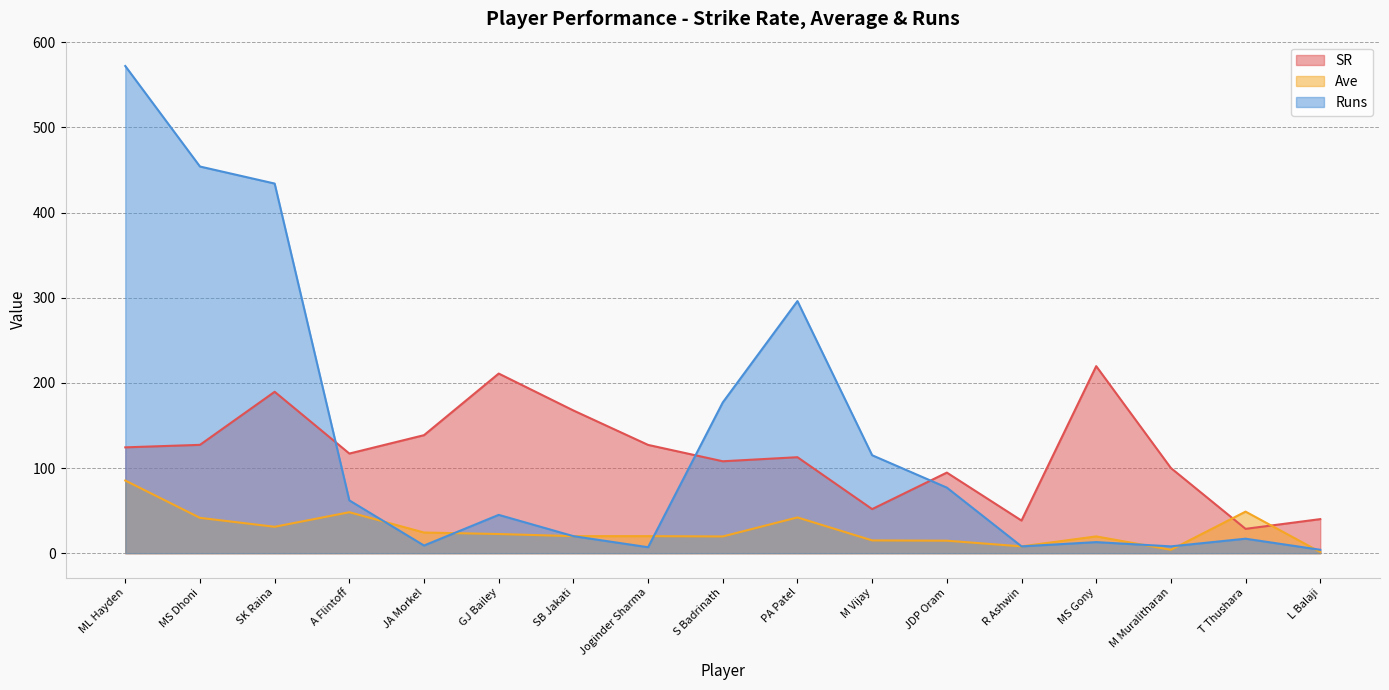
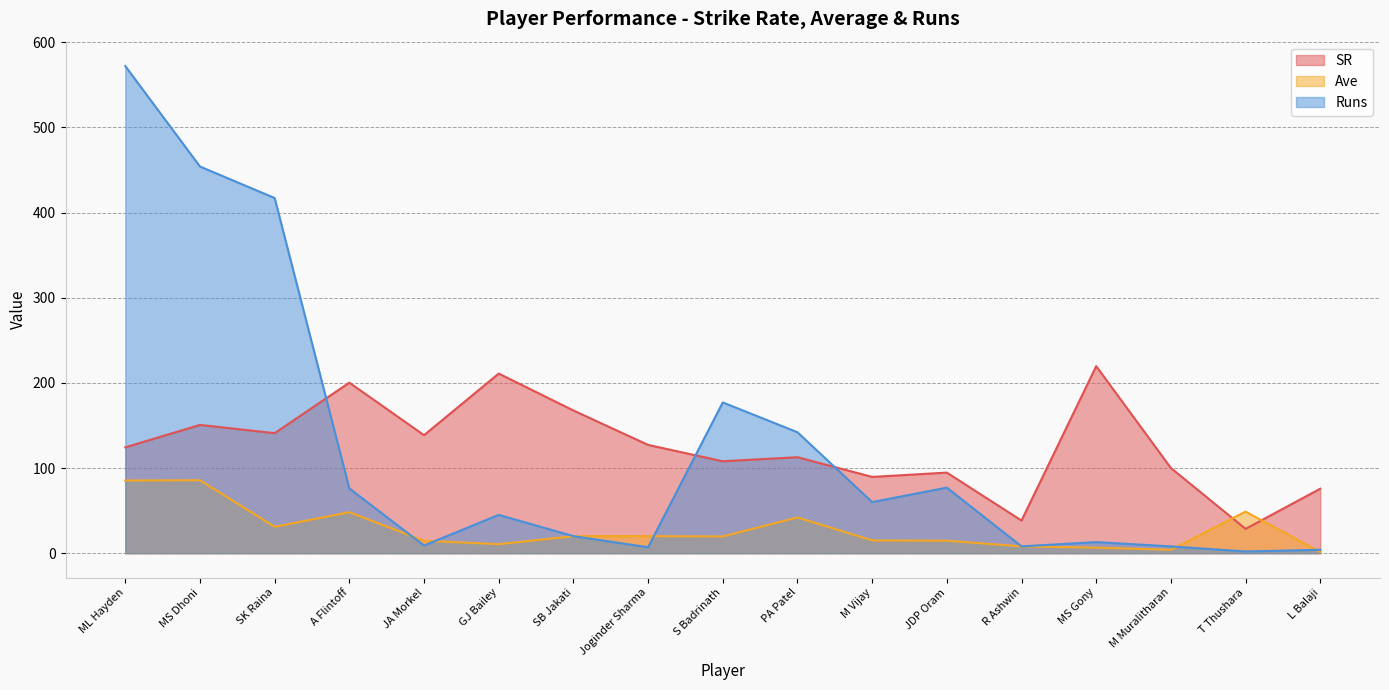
SR, MS Dhoni: 130 -> 150
Ave, MS Dhoni: 40 -> 90
SR, SK Raina: 190 -> 140
Runs, SK Raina: 430 -> 420
SR, A Flintoff: 120 -> 200
Runs, A Flintoff: 60 -> 80
Ave, JA Morkel: 20 -> 10
Ave, GJ Bailey: 20 -> 10
Runs, PA Patel: 300 -> 140
SR, M Vijay: 50 -> 90
Runs, M Vijay: 120 -> 60
Ave, MS Gony: 20 -> 10
Runs, T Thushara: 20 -> 0
SR, L Balaji: 40 -> 80
